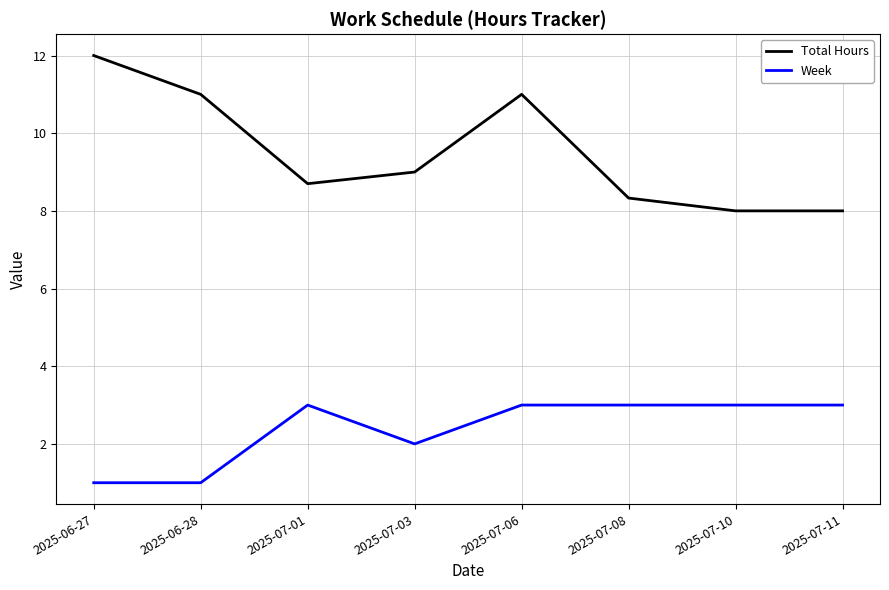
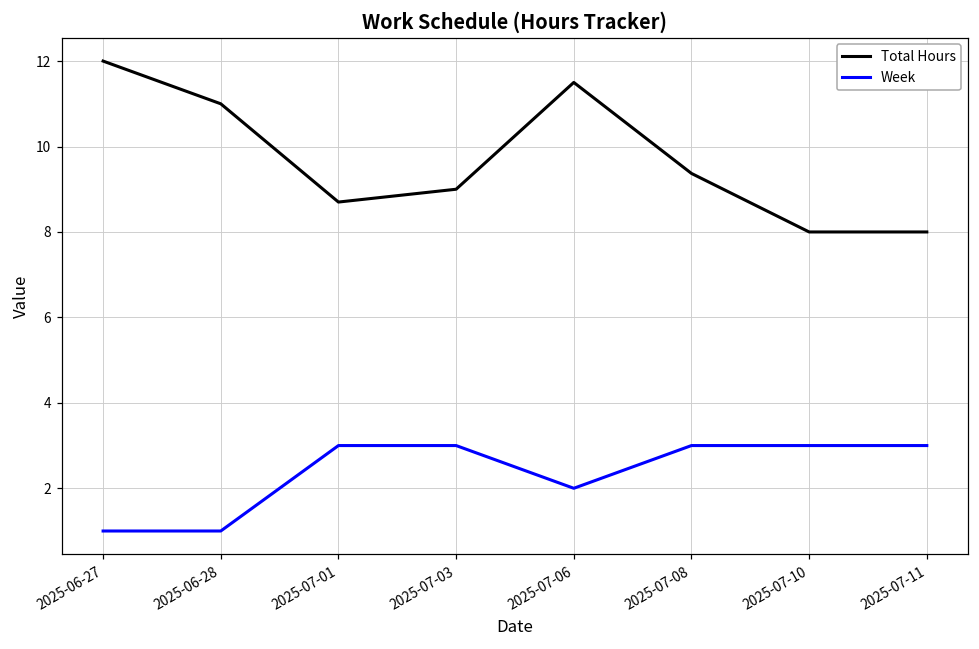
Week, 2025-07-03: 2 -> 3
Total Hours, 2025-07-06: 11.0 -> 11.5
Week, 2025-07-06: 3 -> 2
Total Hours, 2025-07-08: 8.3 -> 9.4
